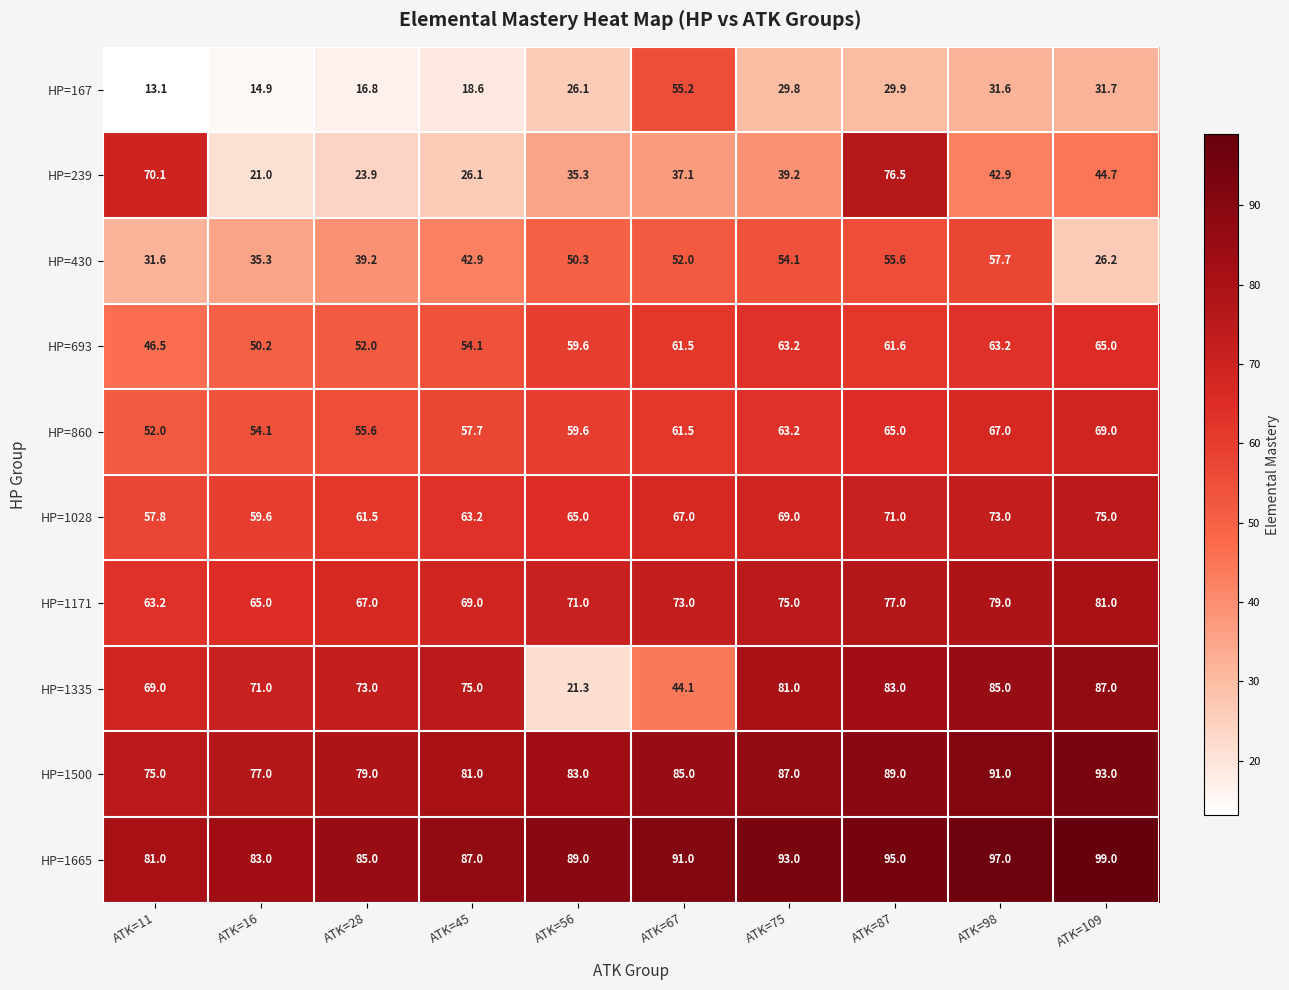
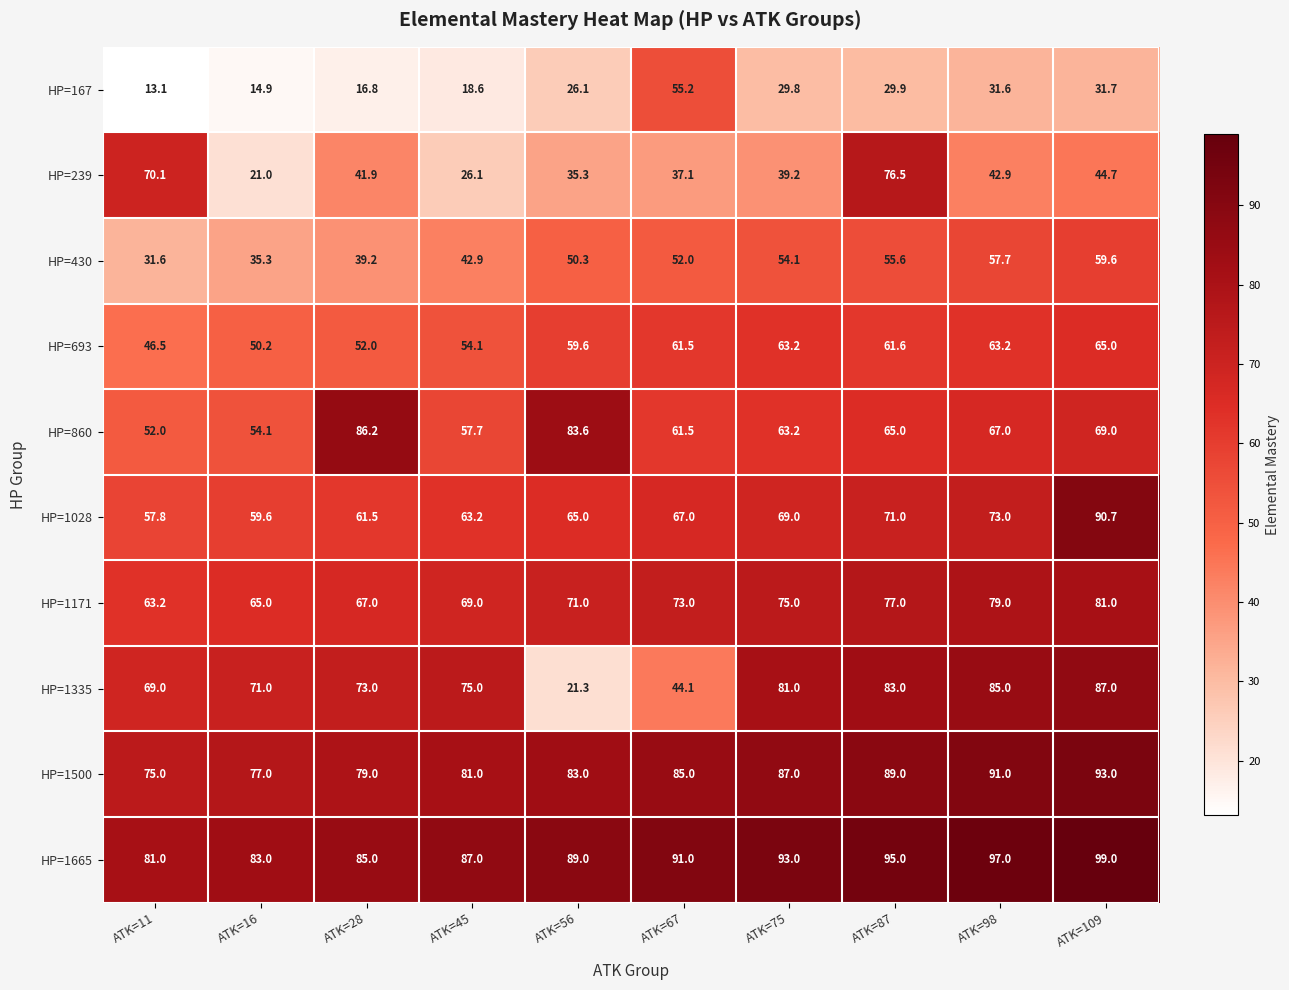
HP=239, ATK=28: 23.9 -> 41.9
HP=430, ATK=109: 26.2 -> 59.6
HP=860, ATK=28: 55.6 -> 86.2
HP=860, ATK=56: 59.6 -> 83.6
HP=1028, ATK=109: 75.0 -> 90.7
